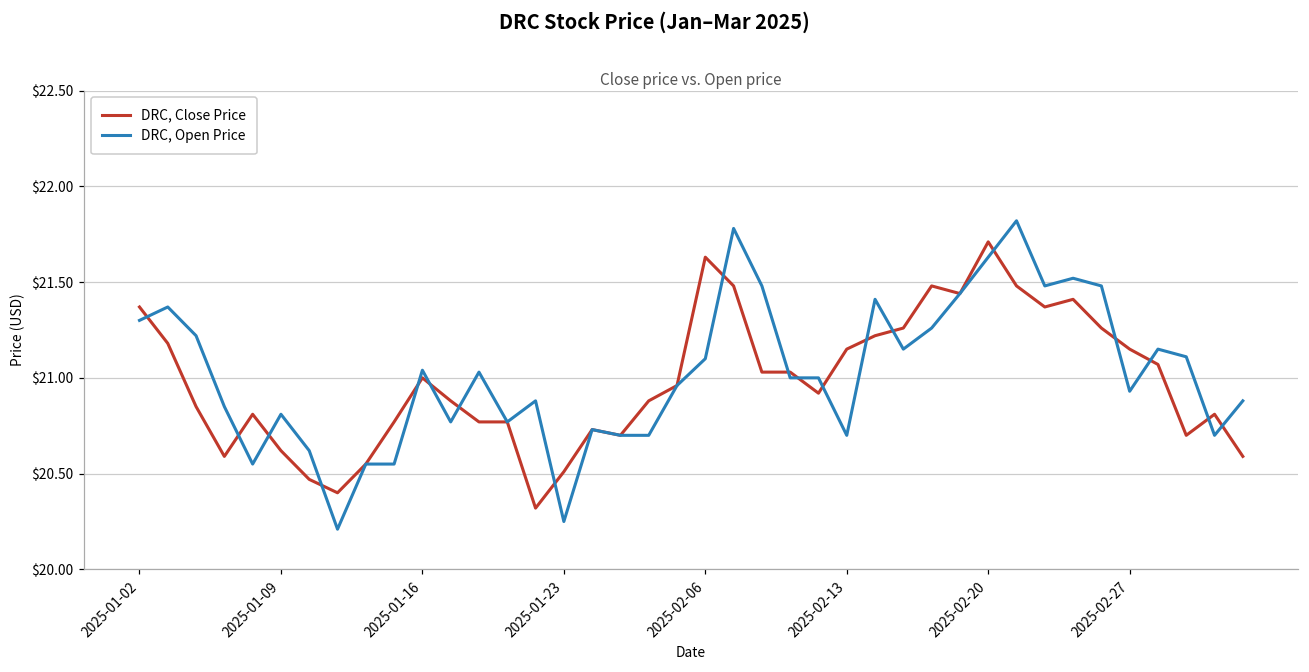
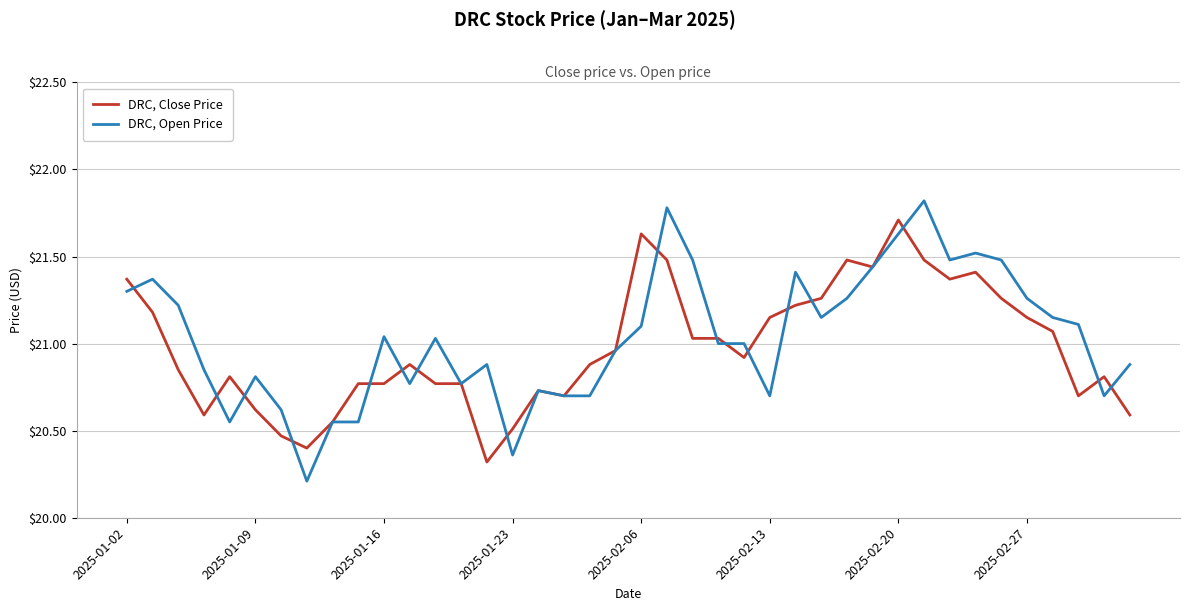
DRC, Close Price, 2025-01-16: $21.00 -> $20.77
DRC, Open Price, 2025-01-23: $20.25 -> $20.36
DRC, Open Price, 2025-02-27: $20.93 -> $21.26
